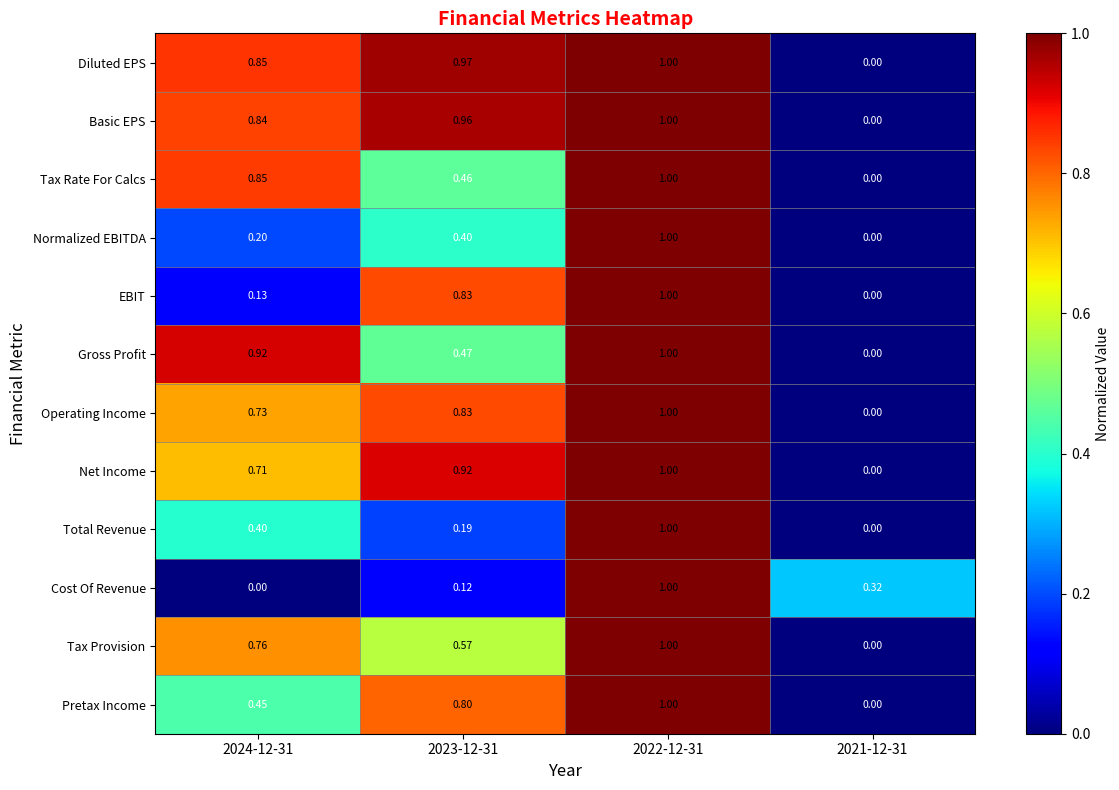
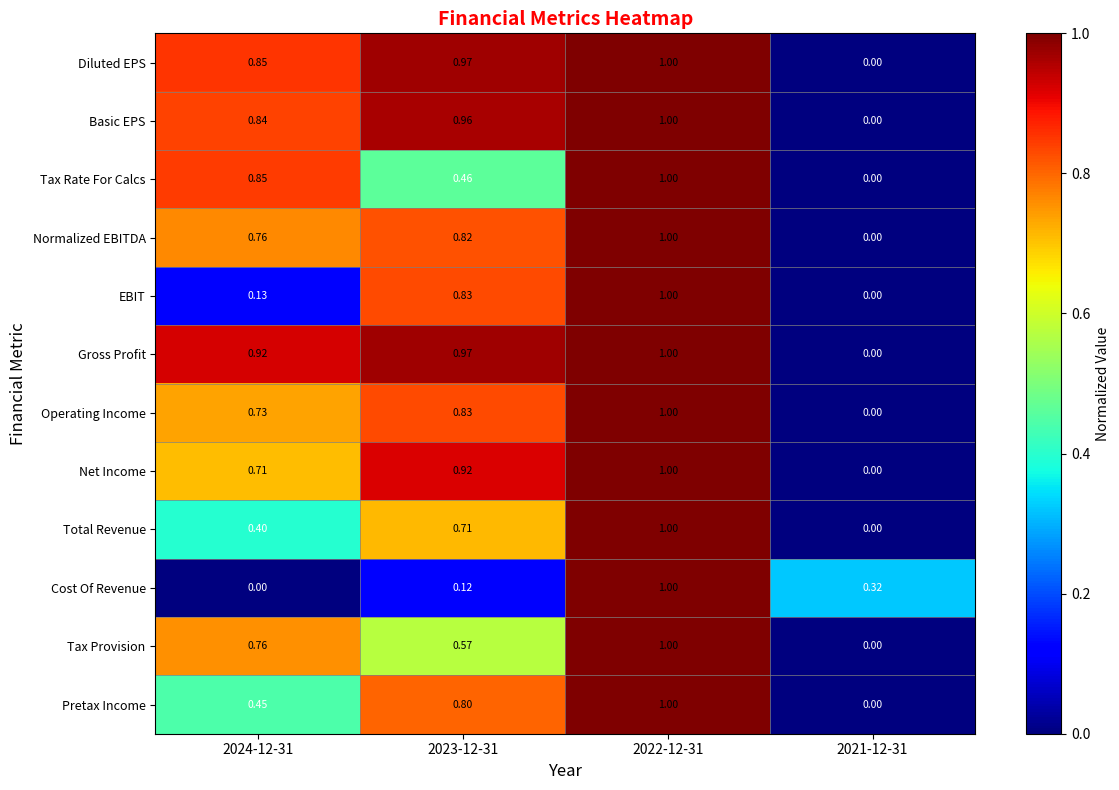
Normalized EBITDA, 2024-12-31: 0.20 -> 0.76
Normalized EBITDA, 2023-12-31: 0.40 -> 0.82
Gross Profit, 2023-12-31: 0.47 -> 0.97
Total Revenue, 2023-12-31: 0.19 -> 0.71
